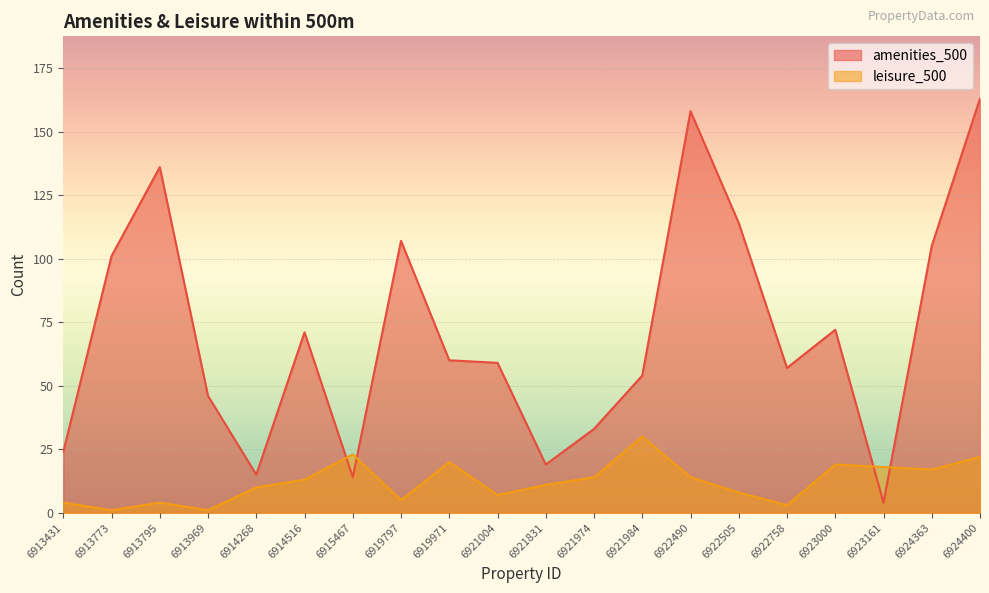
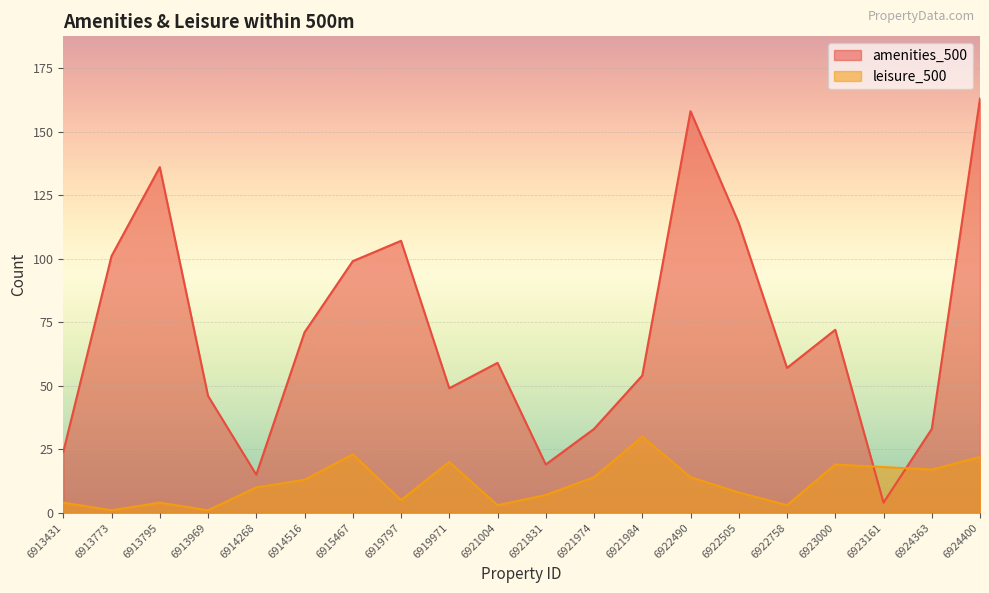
amenities_500, 6915467: 14 -> 99
amenities_500, 6919971: 60 -> 49
leisure_500, 6921004: 7 -> 3
leisure_500, 6921831: 11 -> 7
amenities_500, 6924363: 105 -> 33
